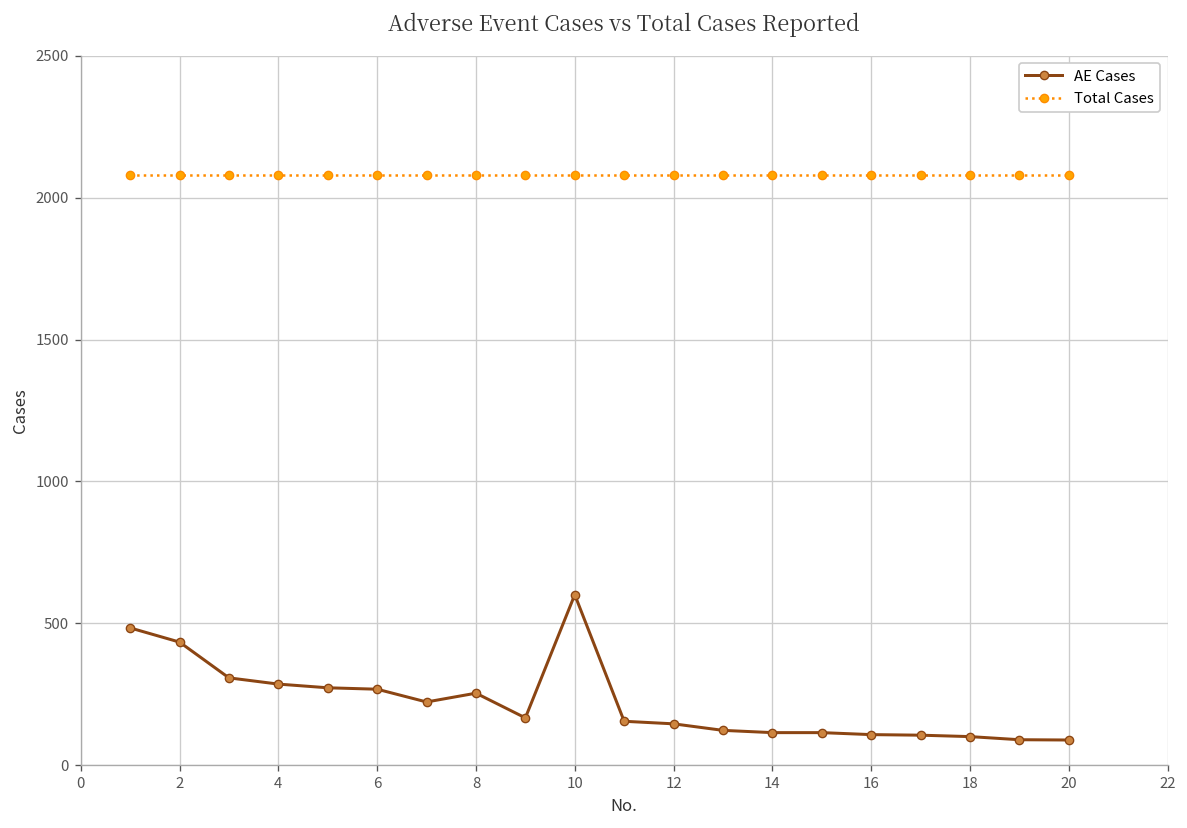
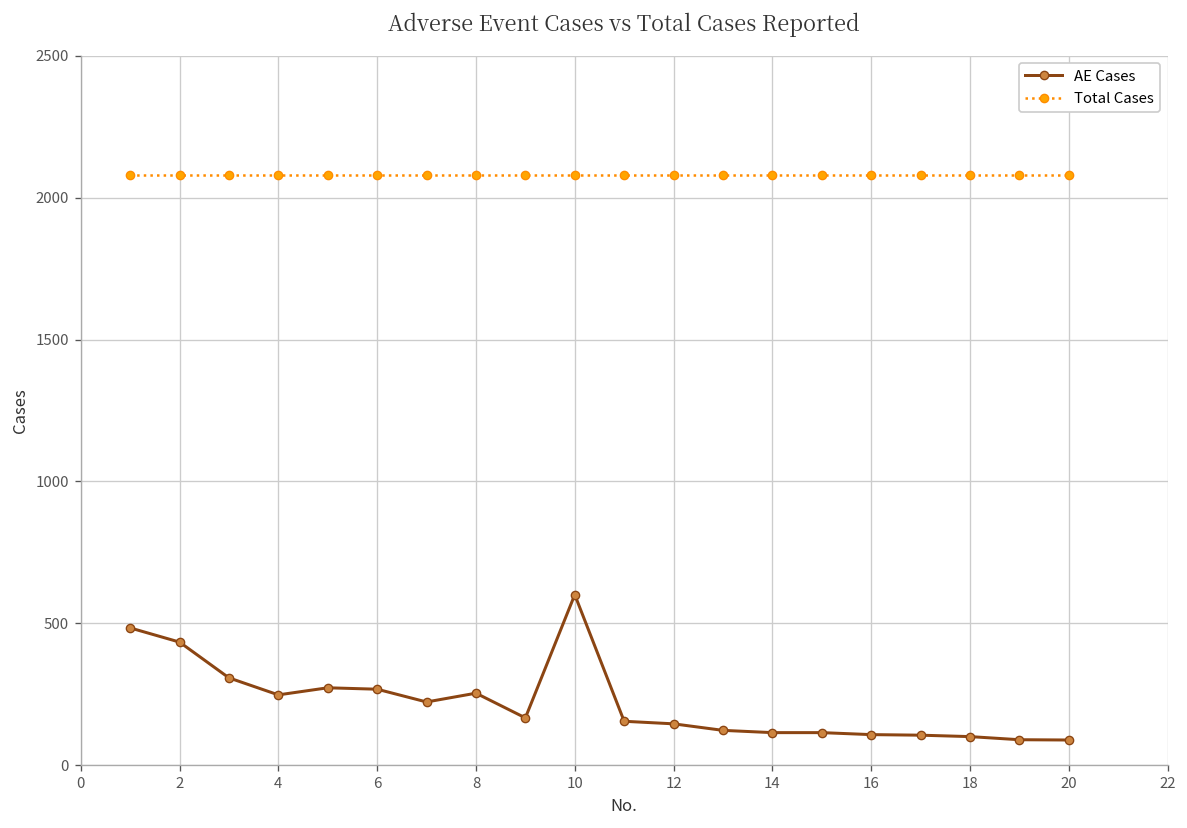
AE Cases, 4: 290 -> 250
